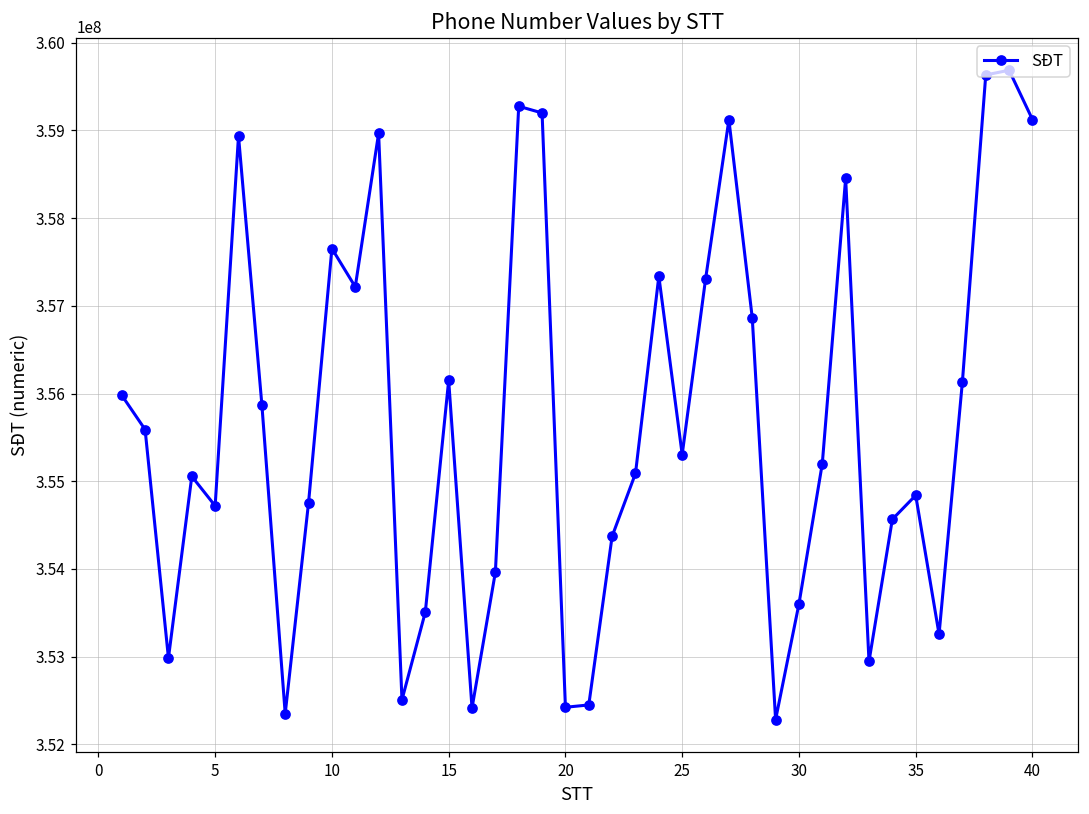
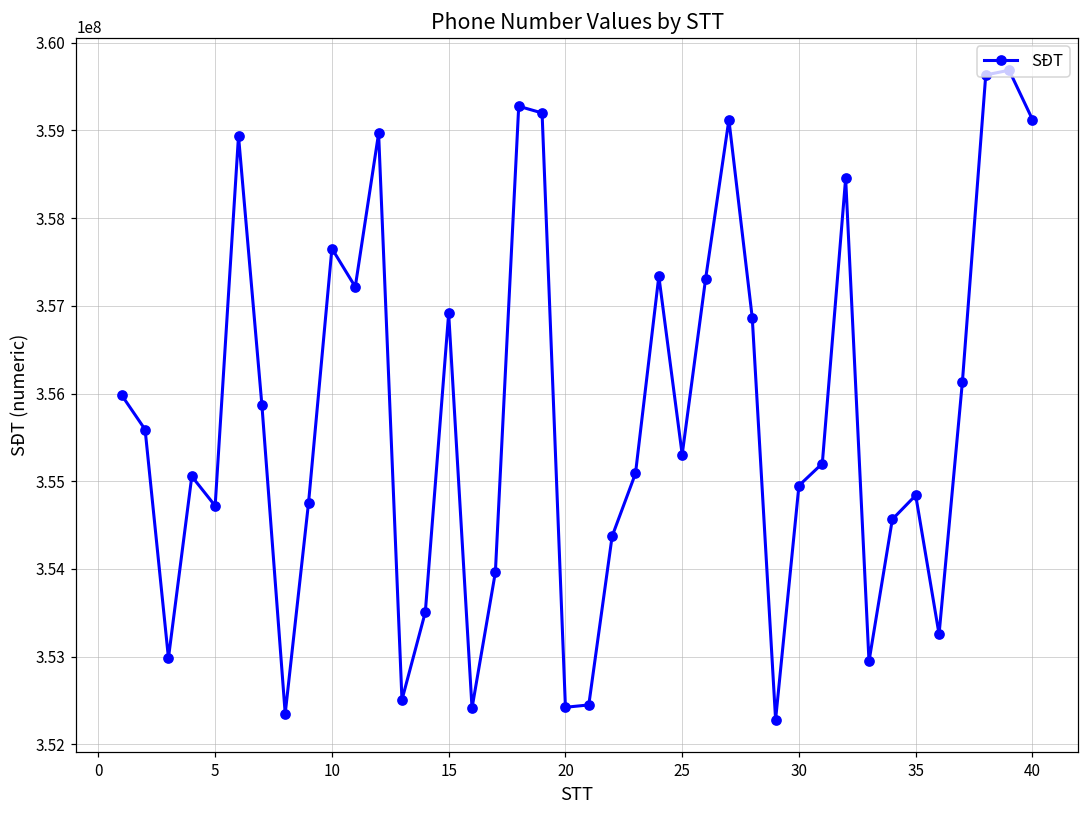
15: 356100000 -> 356900000
30: 353600000 -> 355000000
